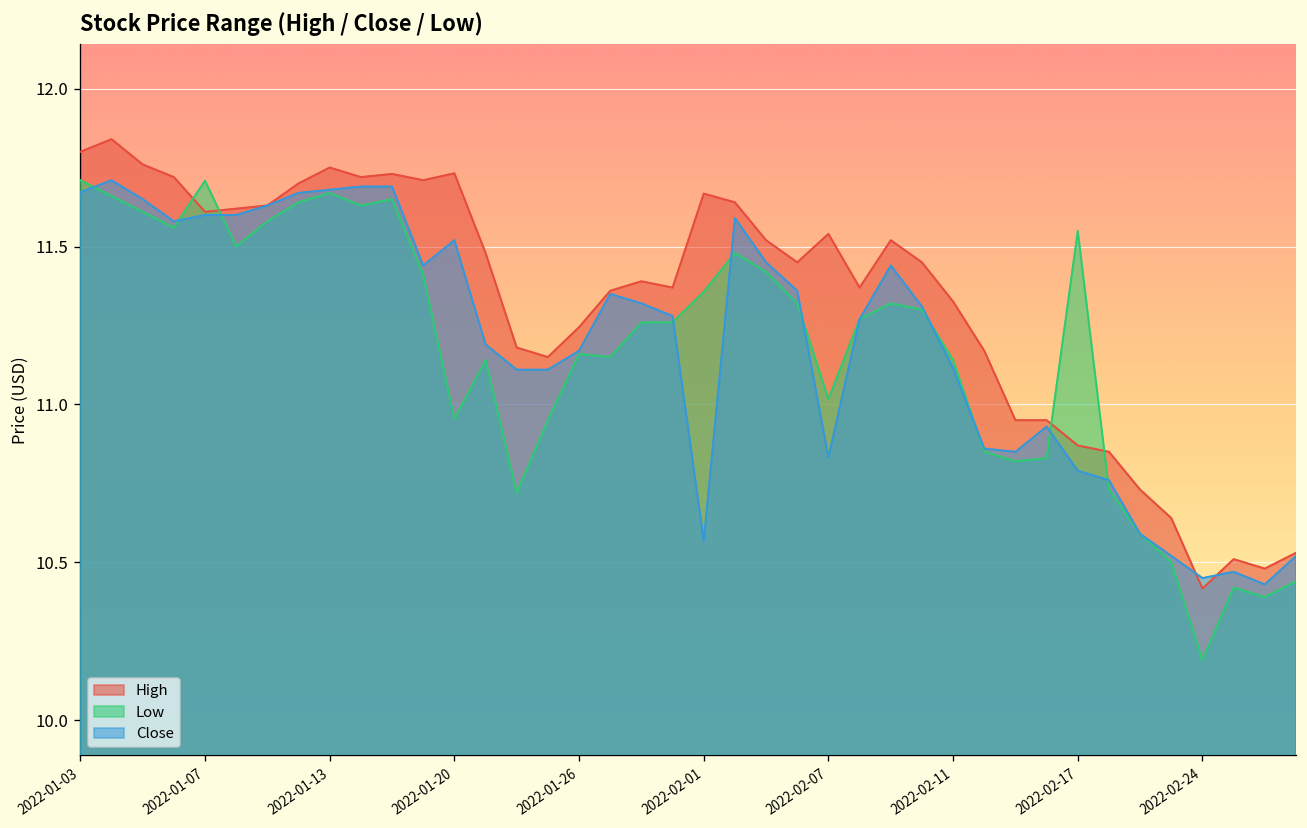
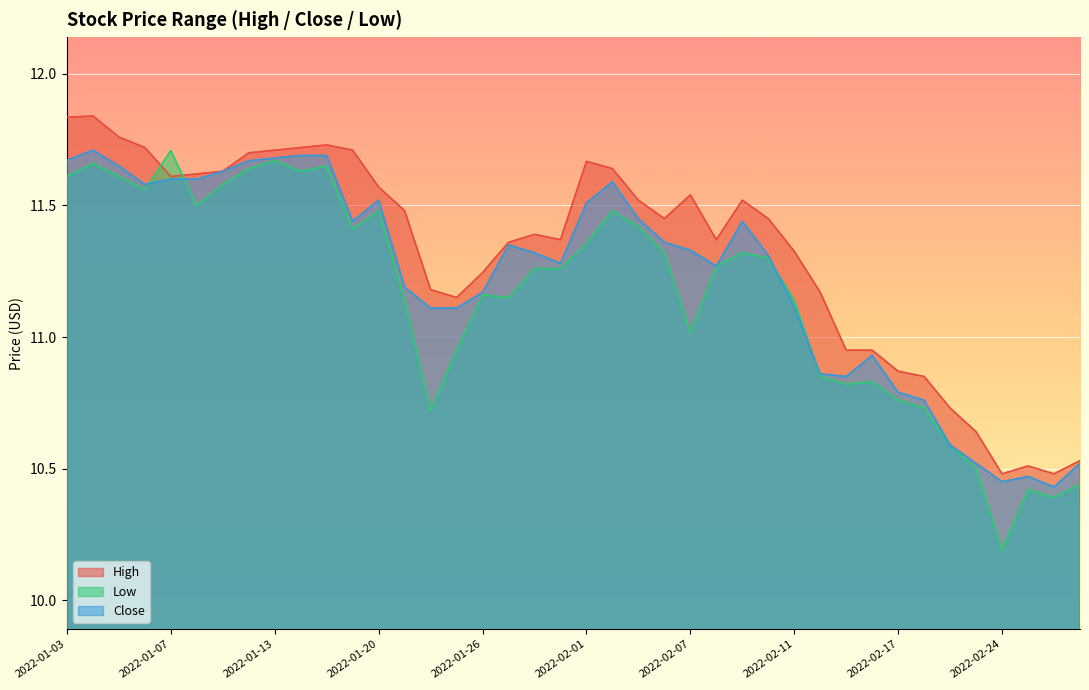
High, 2022-01-03: 11.80 -> 11.84
Low, 2022-01-03: 11.71 -> 11.61
High, 2022-01-13: 11.75 -> 11.71
High, 2022-01-20: 11.73 -> 11.57
Low, 2022-01-20: 10.95 -> 11.48
Close, 2022-02-01: 10.57 -> 11.51
Close, 2022-02-07: 10.83 -> 11.33
Low, 2022-02-17: 11.55 -> 10.76
High, 2022-02-24: 10.42 -> 10.48
